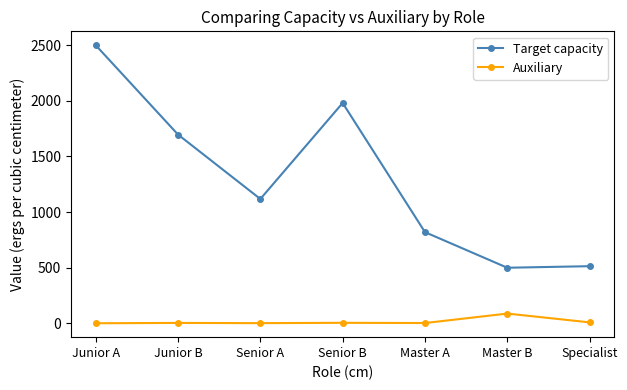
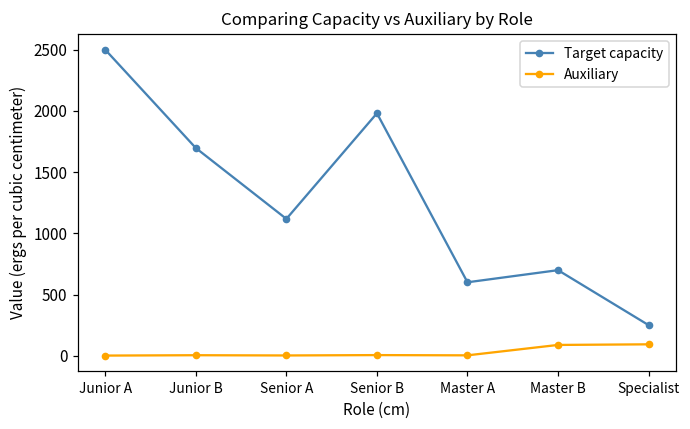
Target capacity, Master A: 820 -> 600
Target capacity, Master B: 500 -> 700
Target capacity, Specialist: 510 -> 250
Auxiliary, Specialist: 10 -> 90
